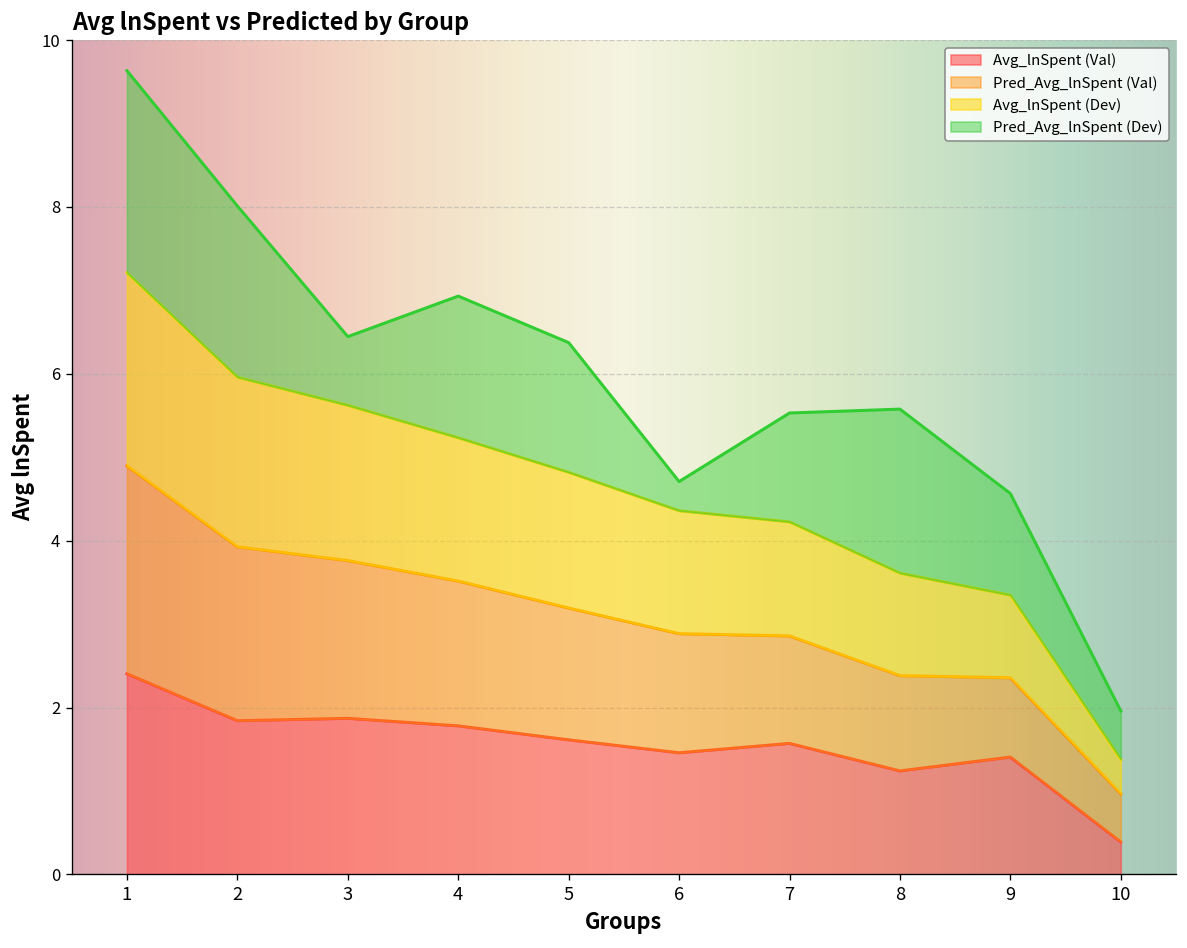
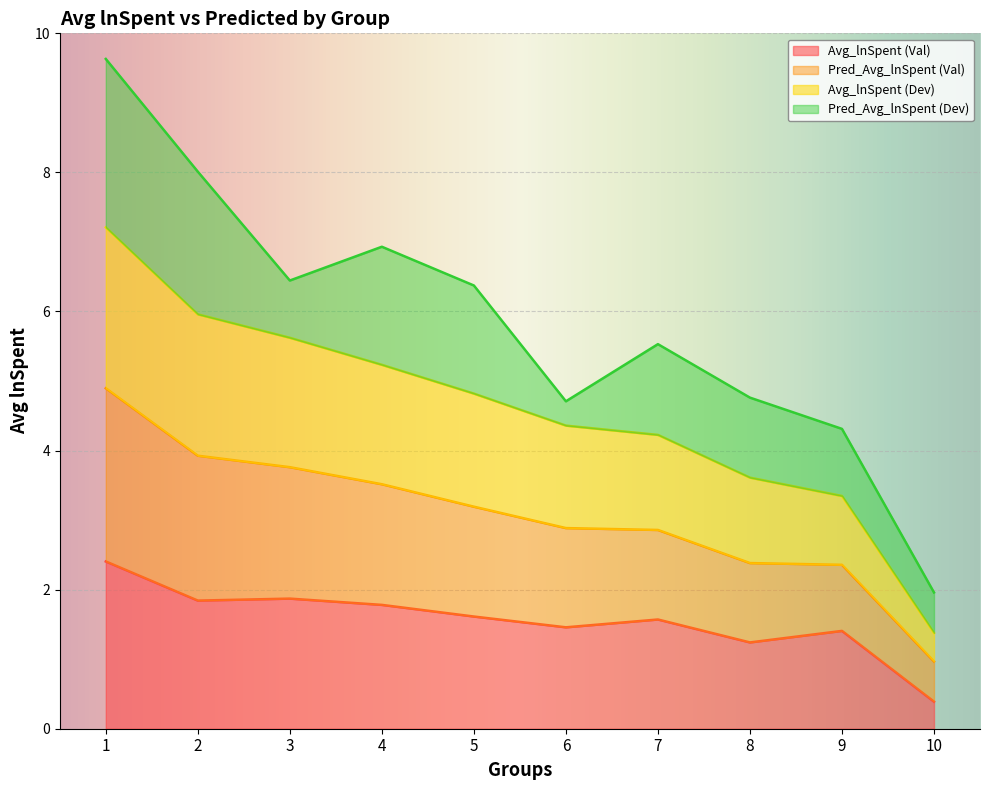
Pred_Avg_lnSpent (Dev), 8: 2.0 -> 1.2
Pred_Avg_lnSpent (Dev), 9: 1.2 -> 1.0
